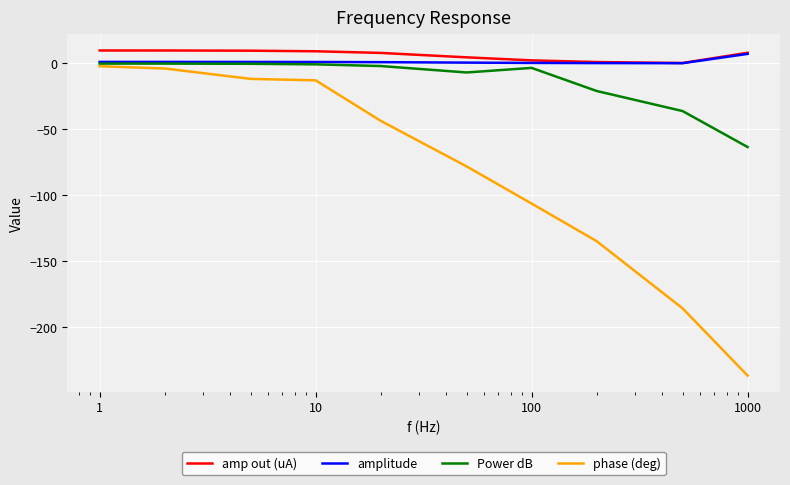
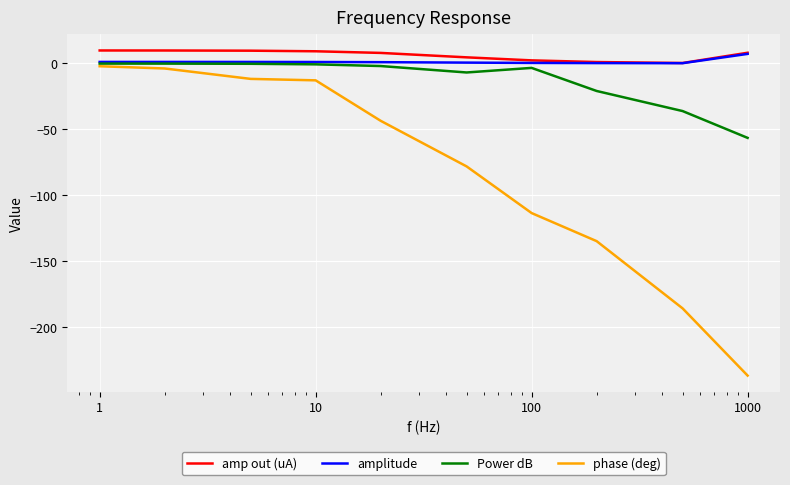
phase (deg), 100: -107 -> -114
Power dB, 1000: -64 -> -57
